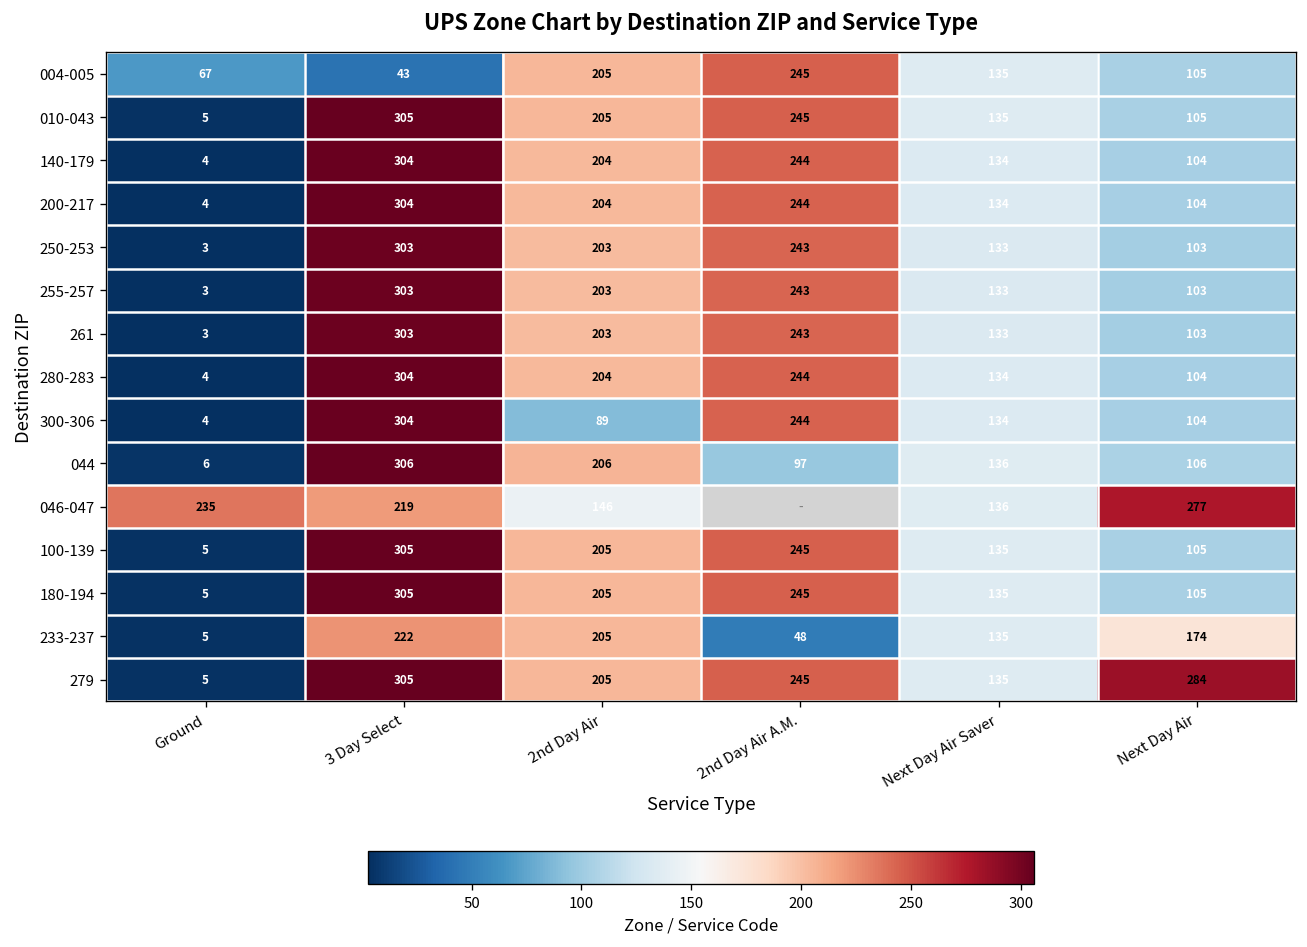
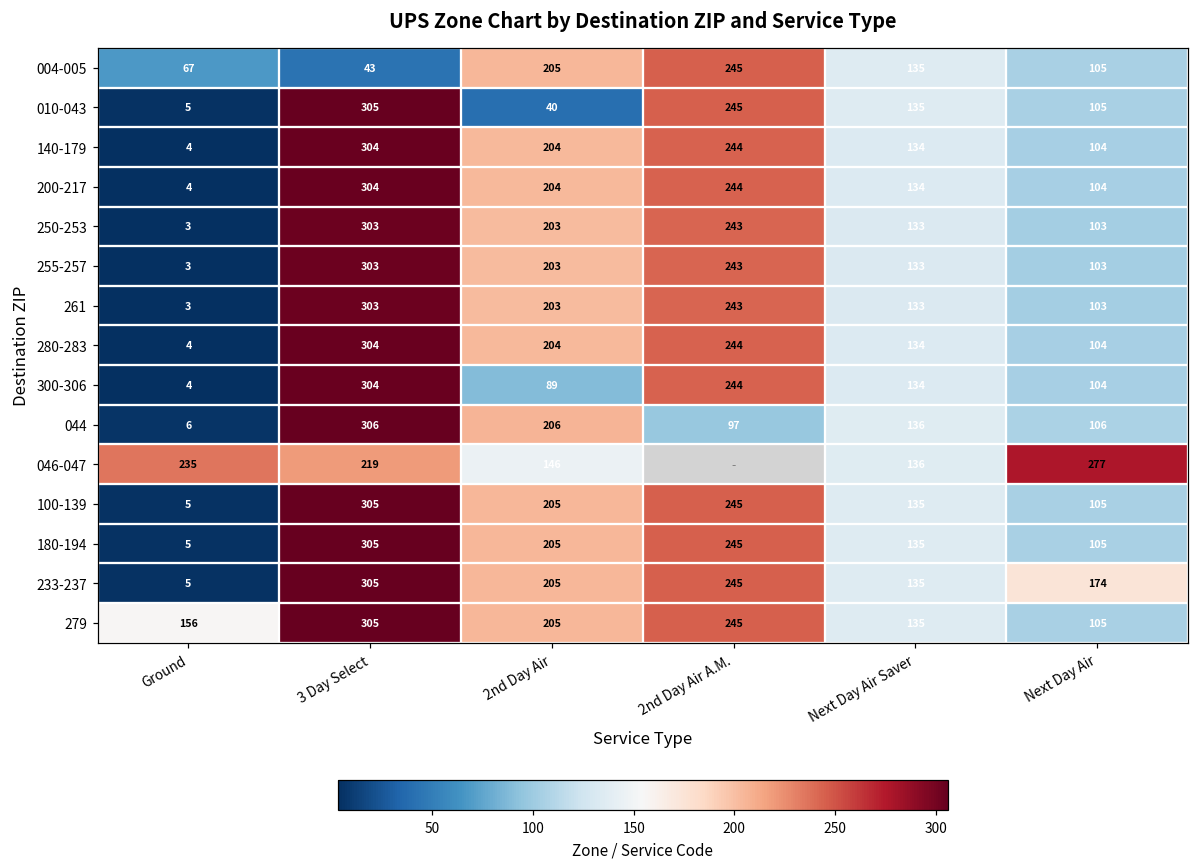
010-043, 2nd Day Air: 205 -> 40
233-237, 3 Day Select: 222 -> 305
233-237, 2nd Day Air A.M.: 48 -> 245
279, Ground: 5 -> 156
279, Next Day Air: 284 -> 105
